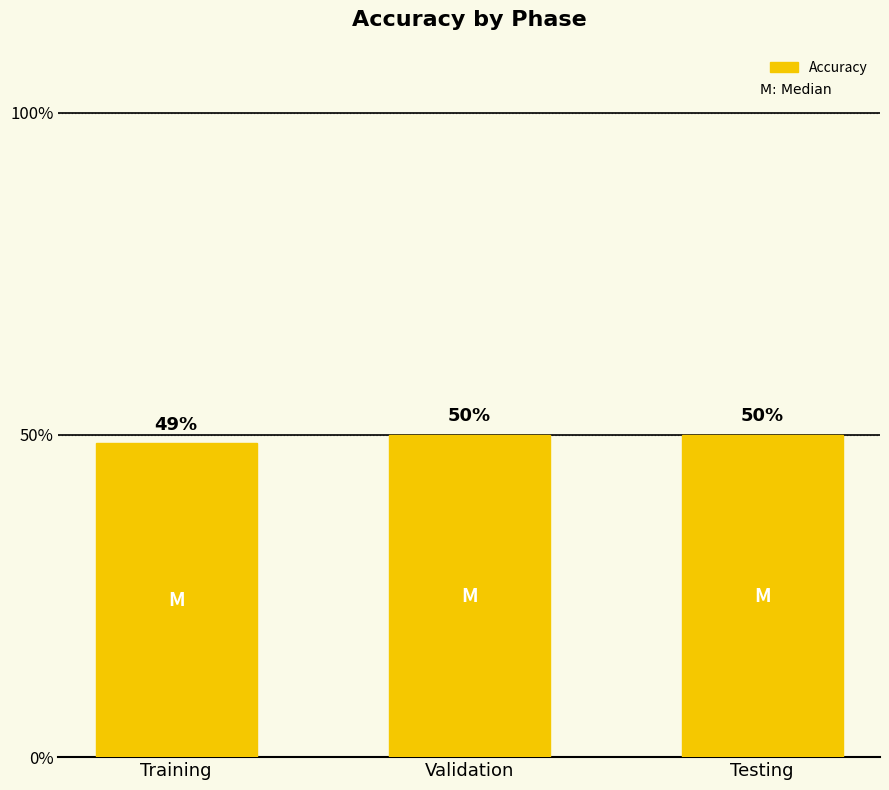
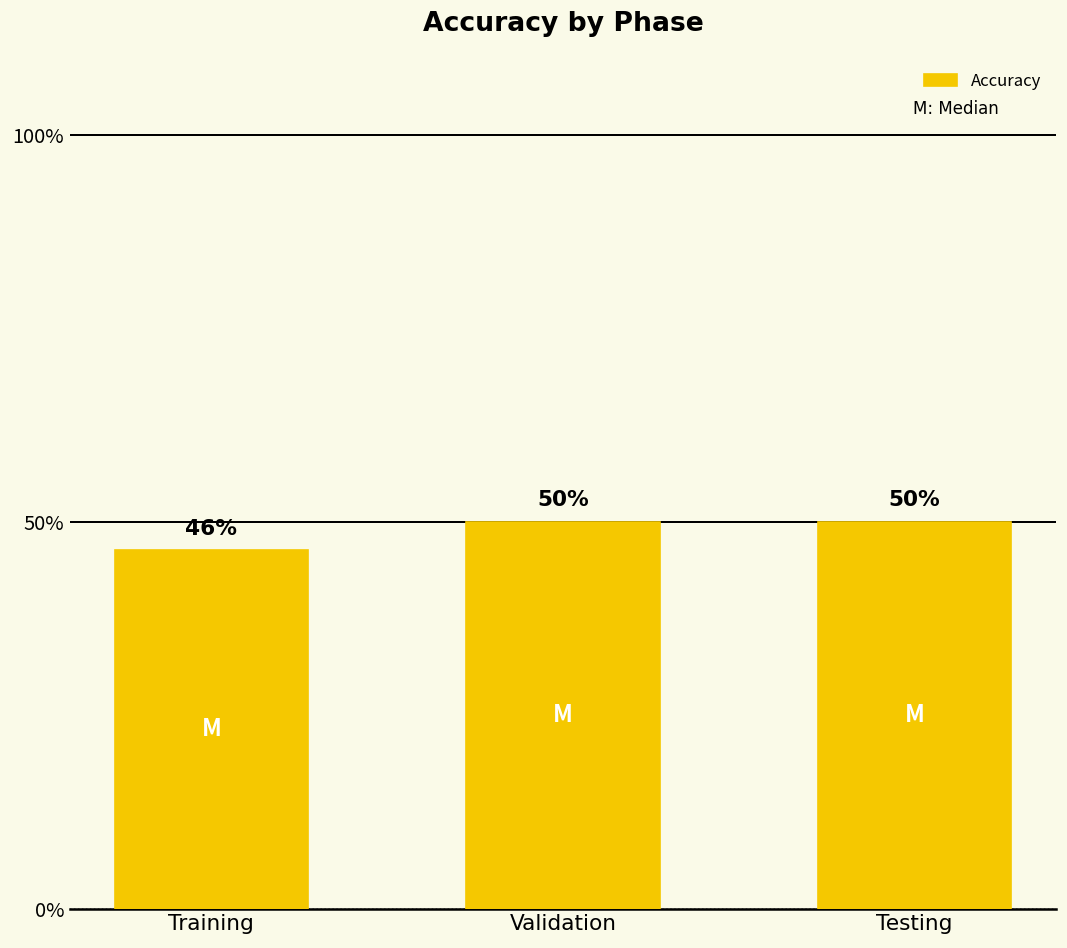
Training: 49% -> 46%
